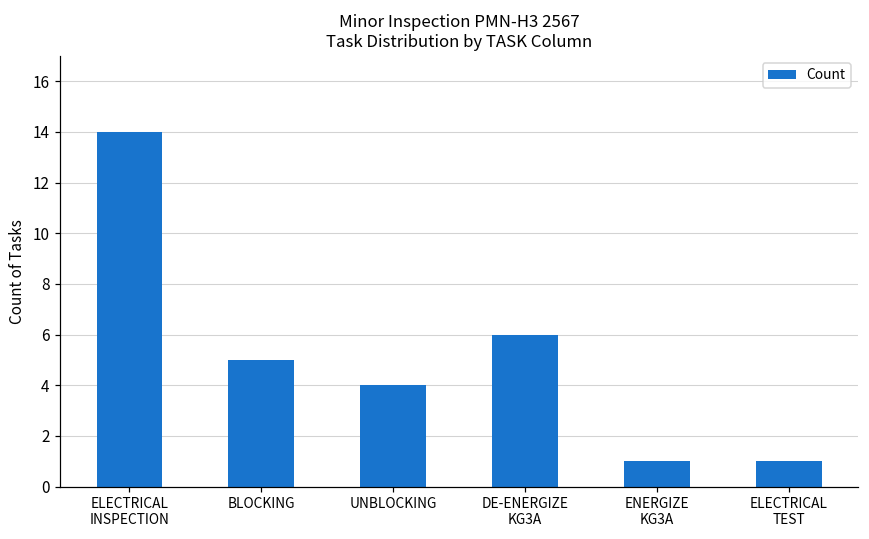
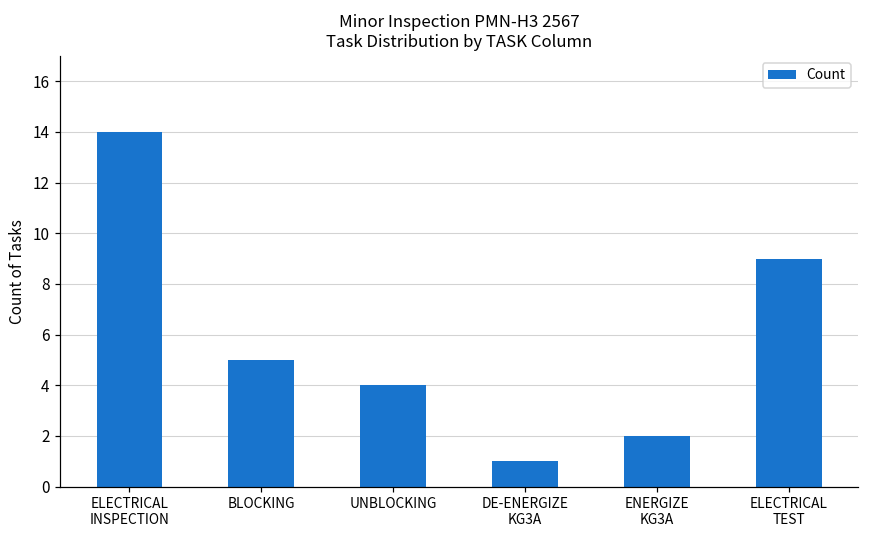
DE-ENERGIZE KG3A: 6 -> 1
ENERGIZE KG3A: 1 -> 2
ELECTRICAL TEST: 1 -> 9
